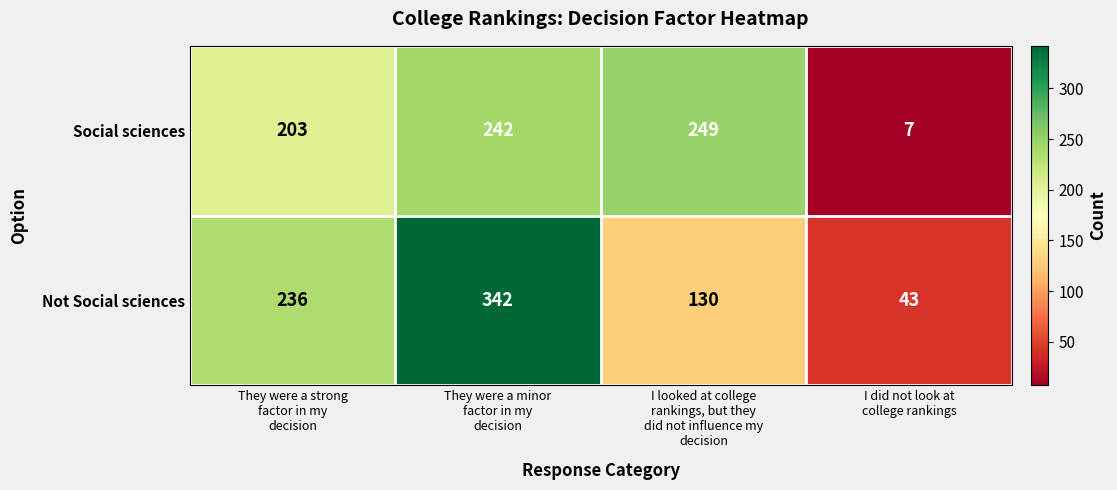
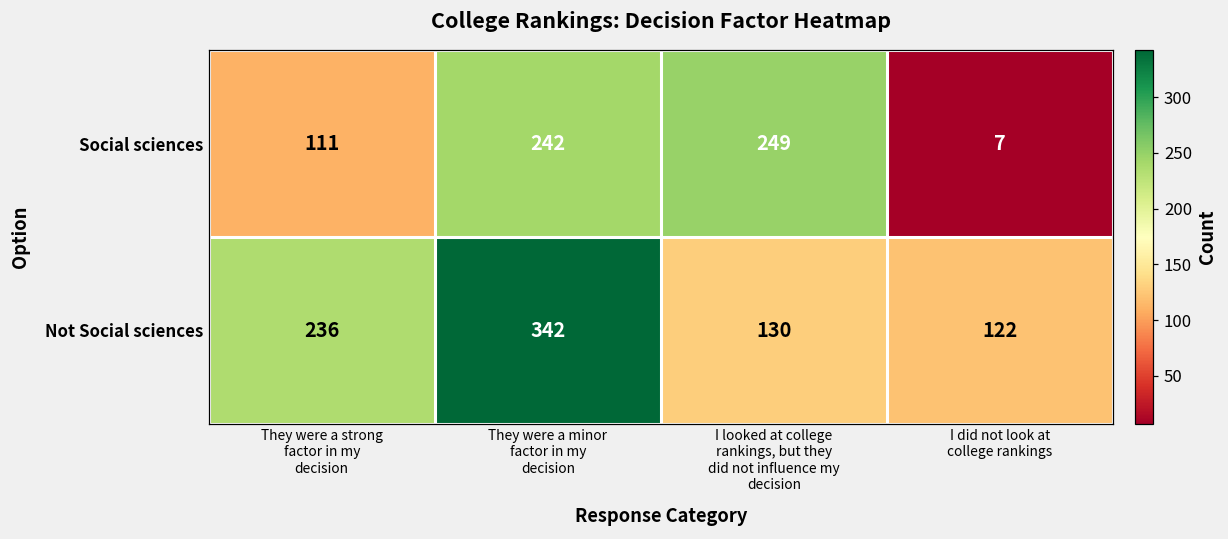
Social sciences, They were a strong factor in my decision: 203 -> 111
Not Social sciences, I did not look at college rankings: 43 -> 122
